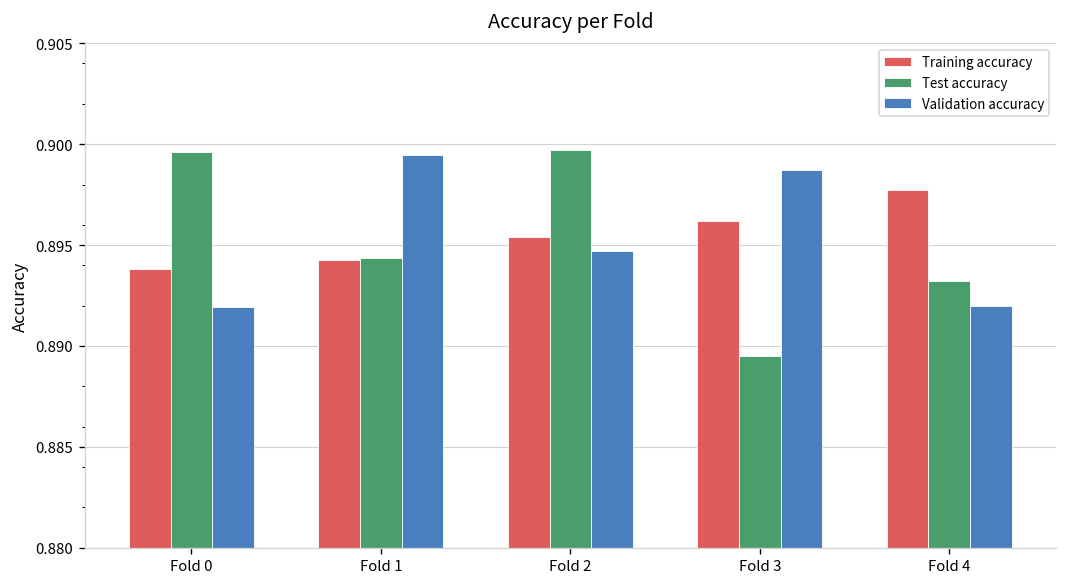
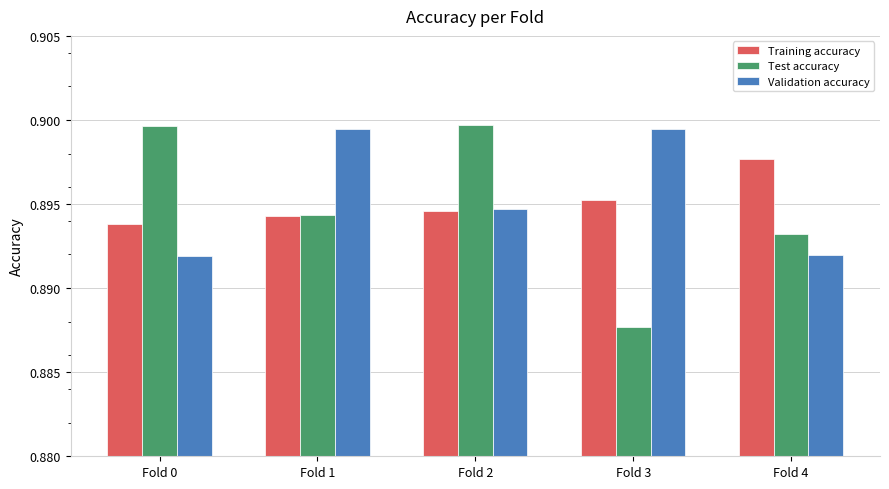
Training accuracy, Fold 2: 0.8954 -> 0.8946
Training accuracy, Fold 3: 0.8962 -> 0.8952
Test accuracy, Fold 3: 0.8895 -> 0.8877
Validation accuracy, Fold 3: 0.8987 -> 0.8994
